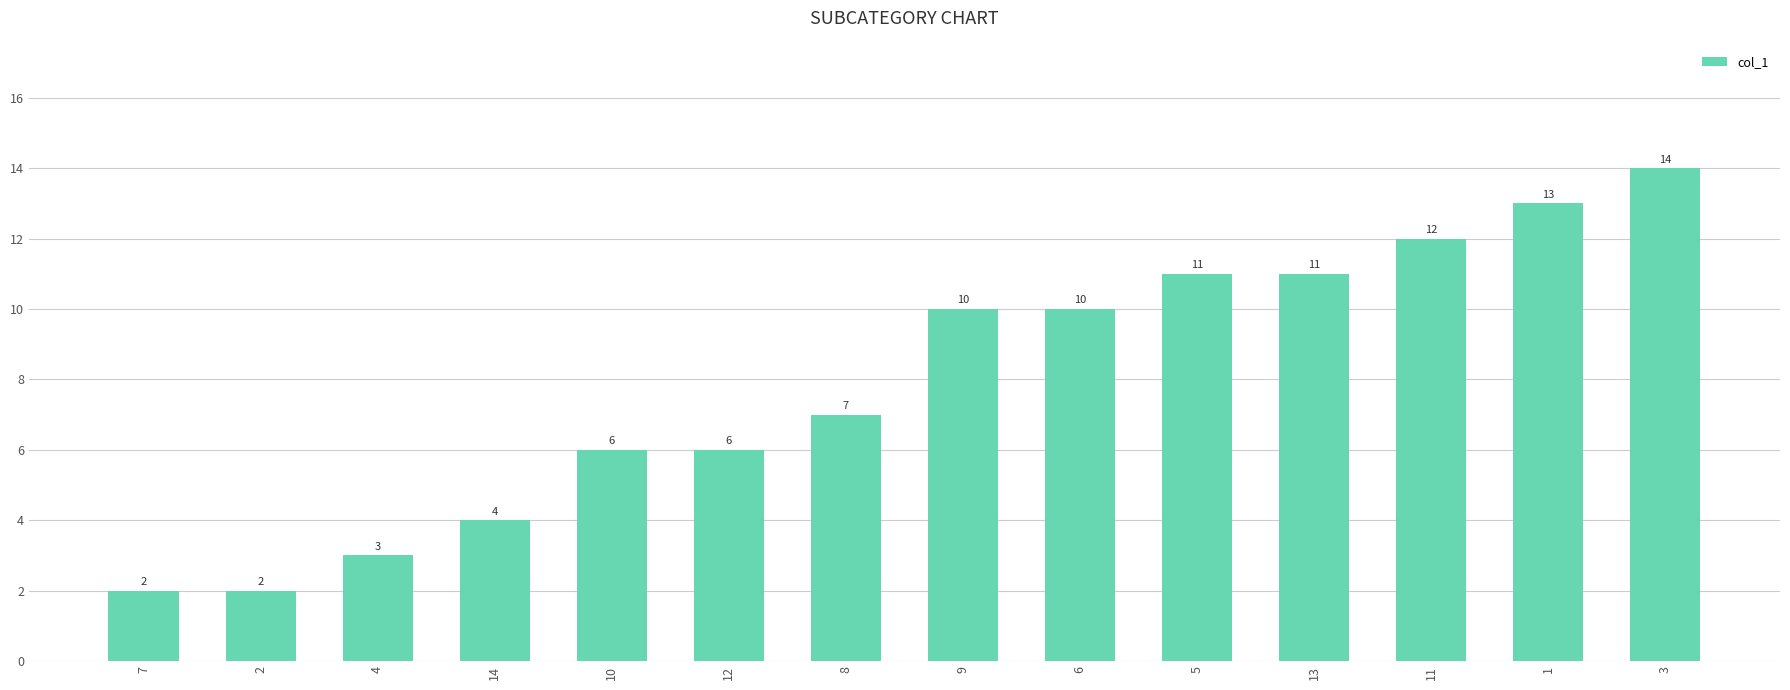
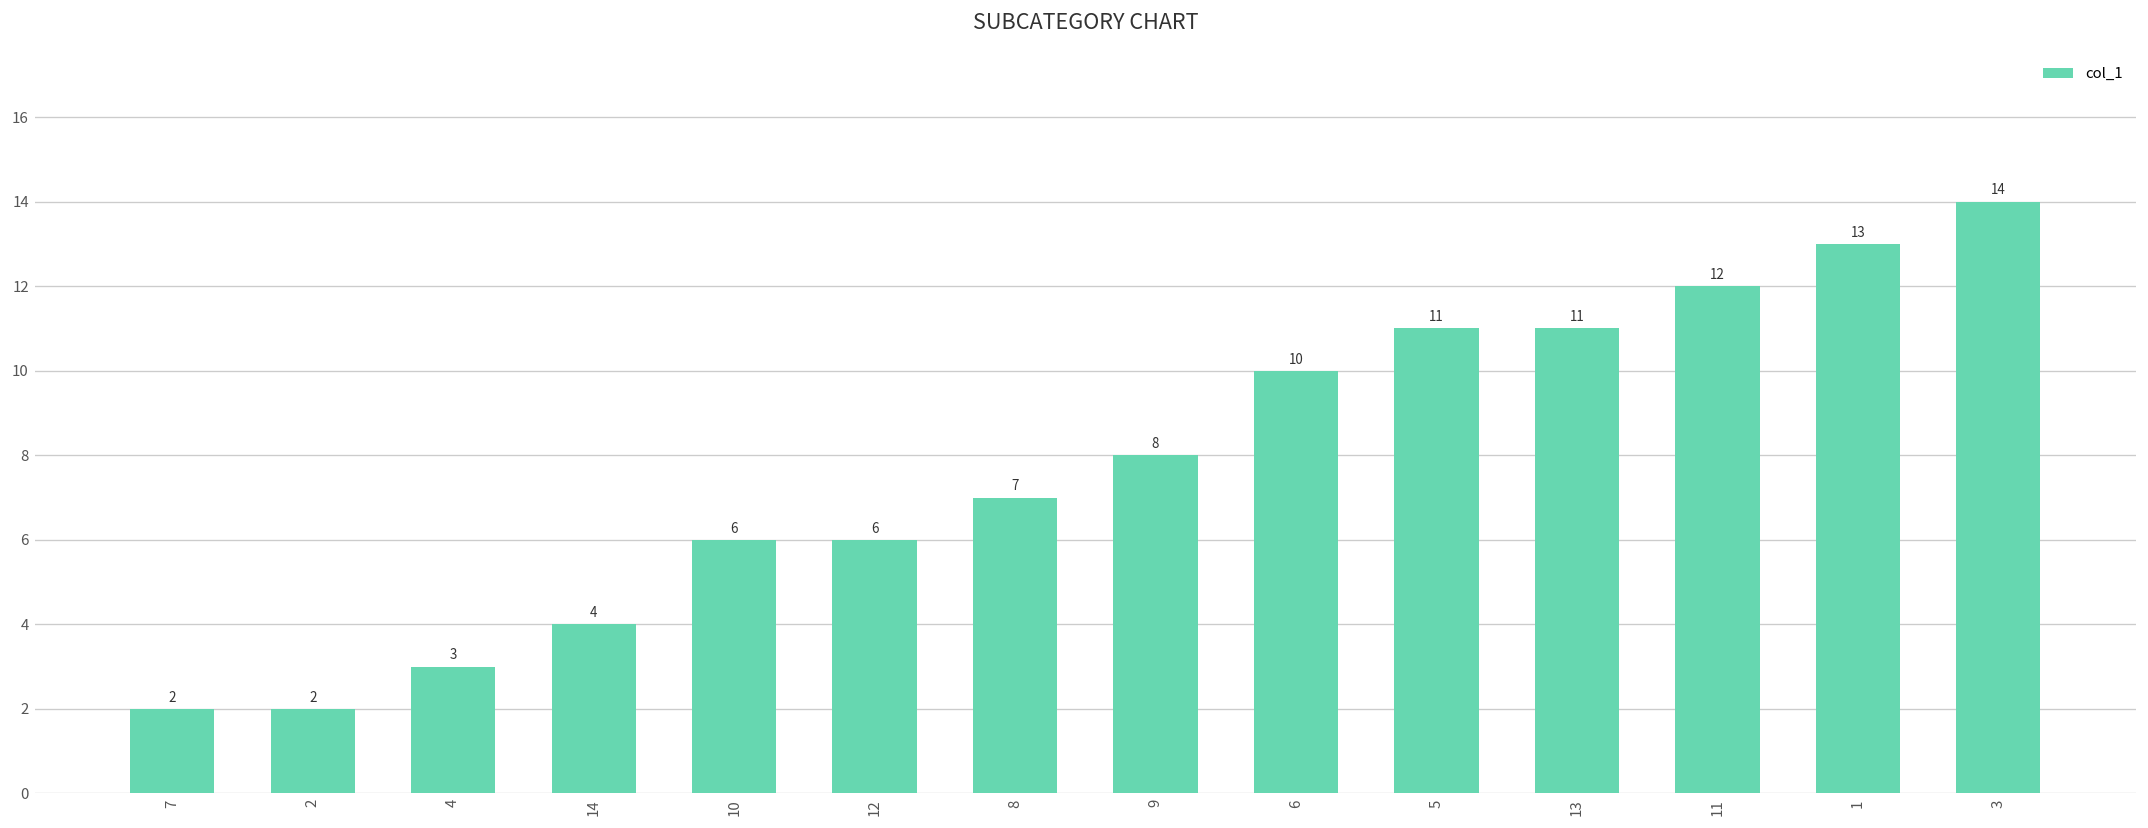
9: 10 -> 8
